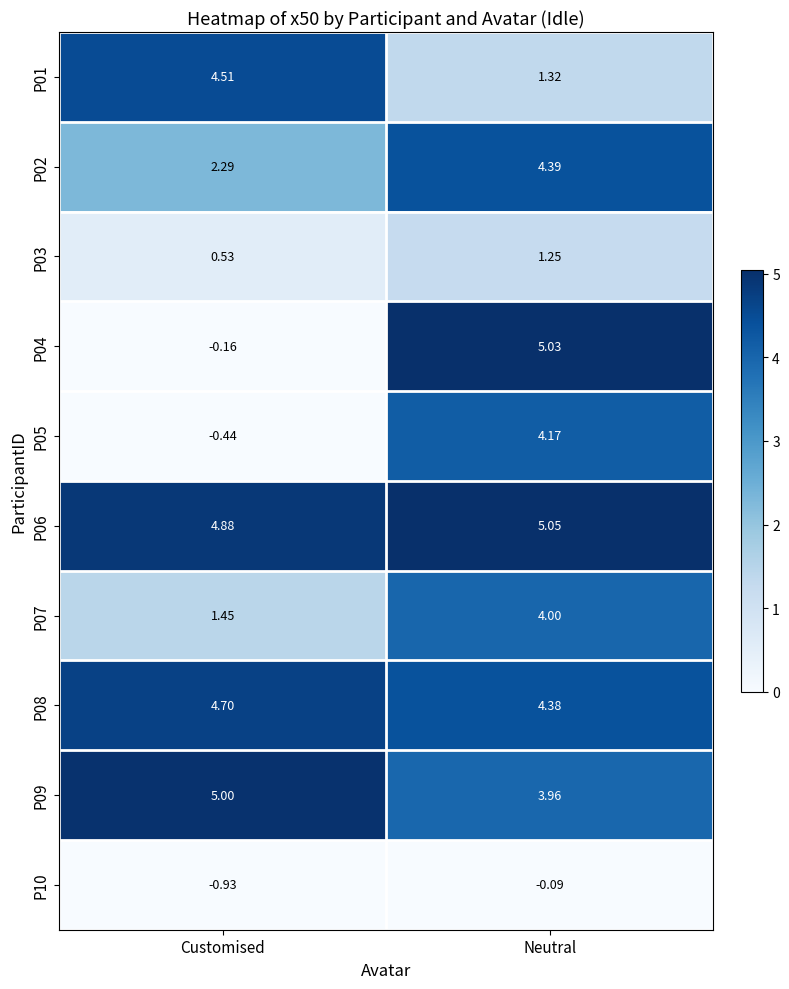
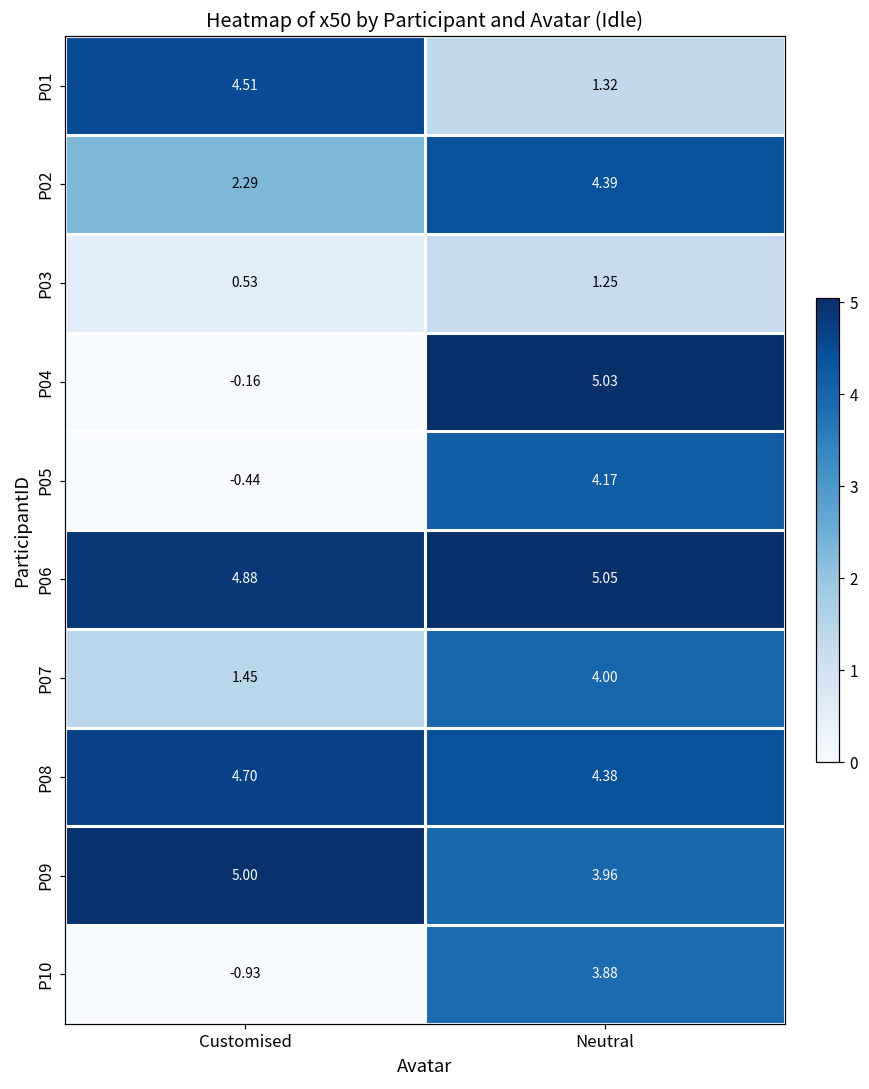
P10, Neutral: -0.09 -> 3.88
